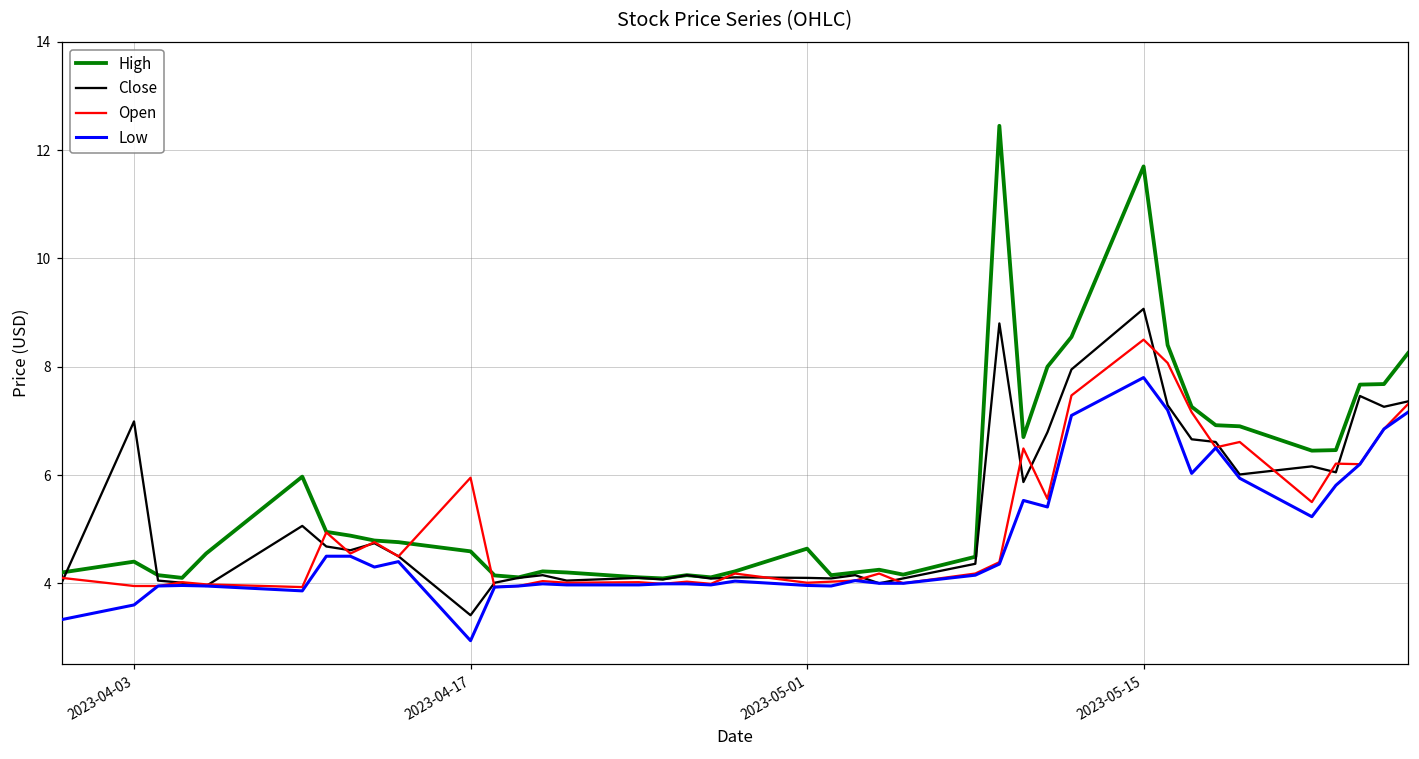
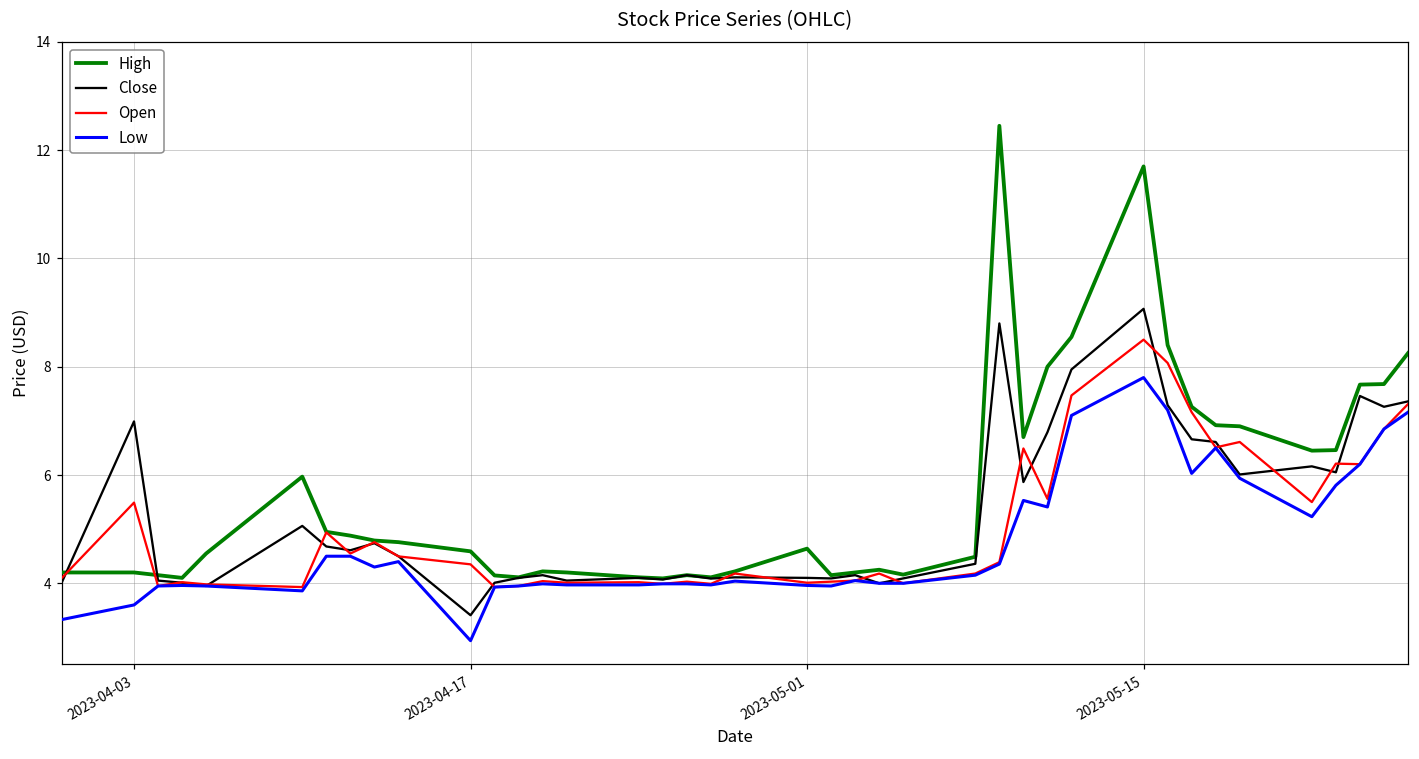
High, 2023-04-03: 4.4 -> 4.2
Open, 2023-04-03: 4.0 -> 5.5
Open, 2023-04-17: 6.0 -> 4.4
